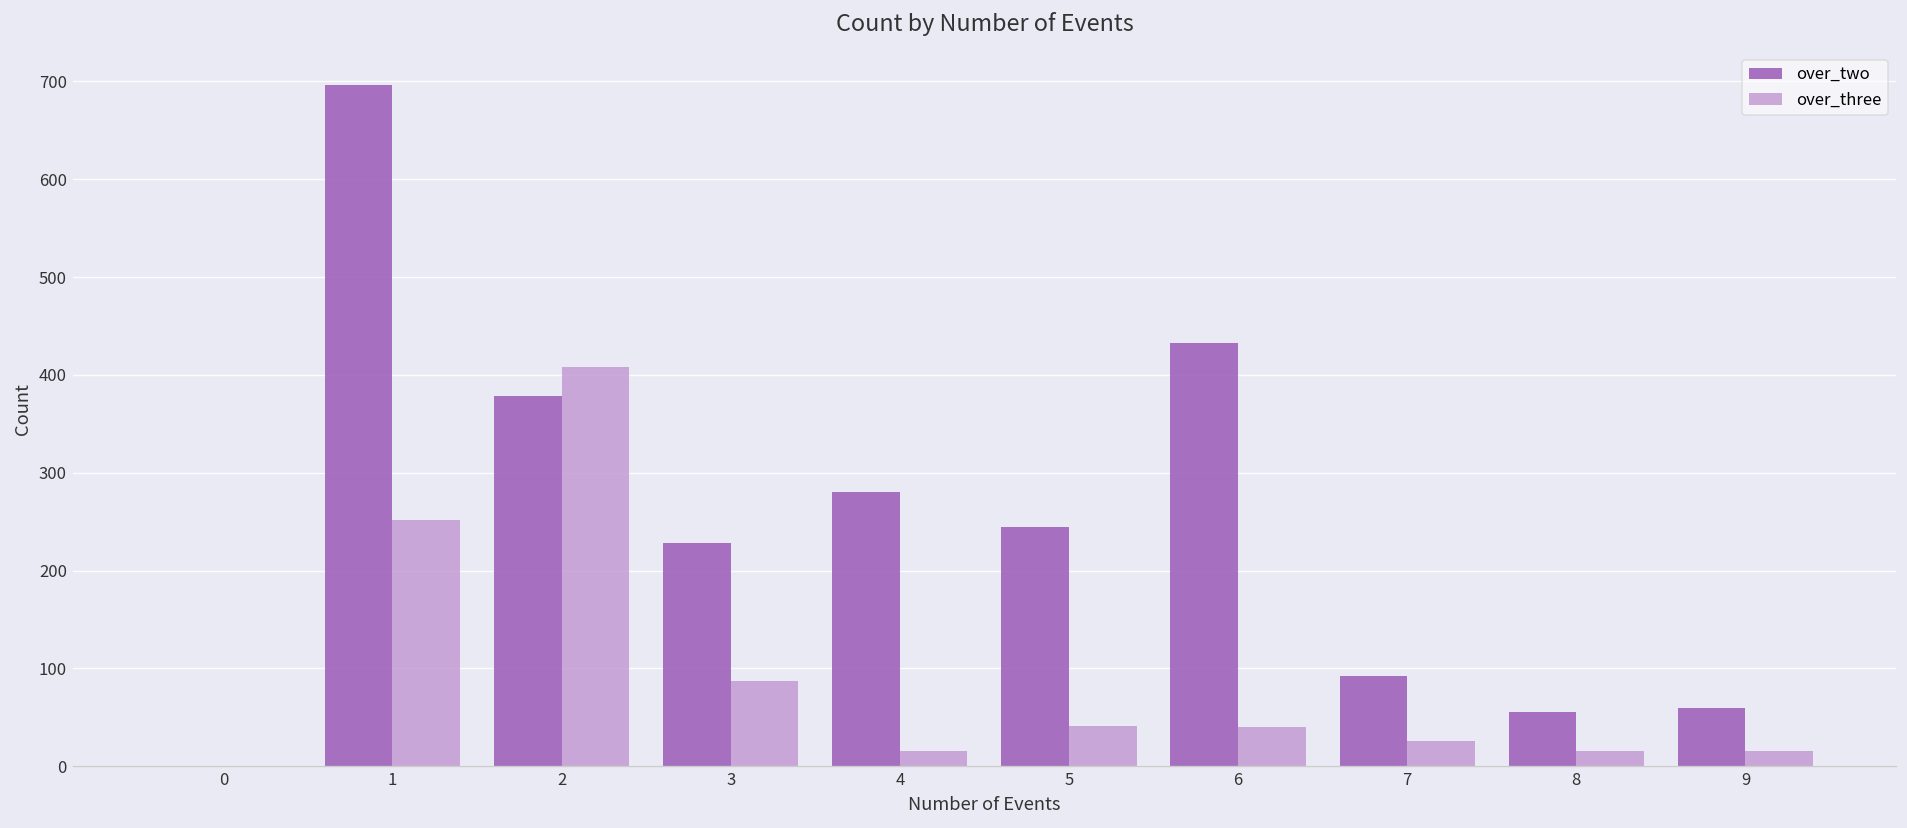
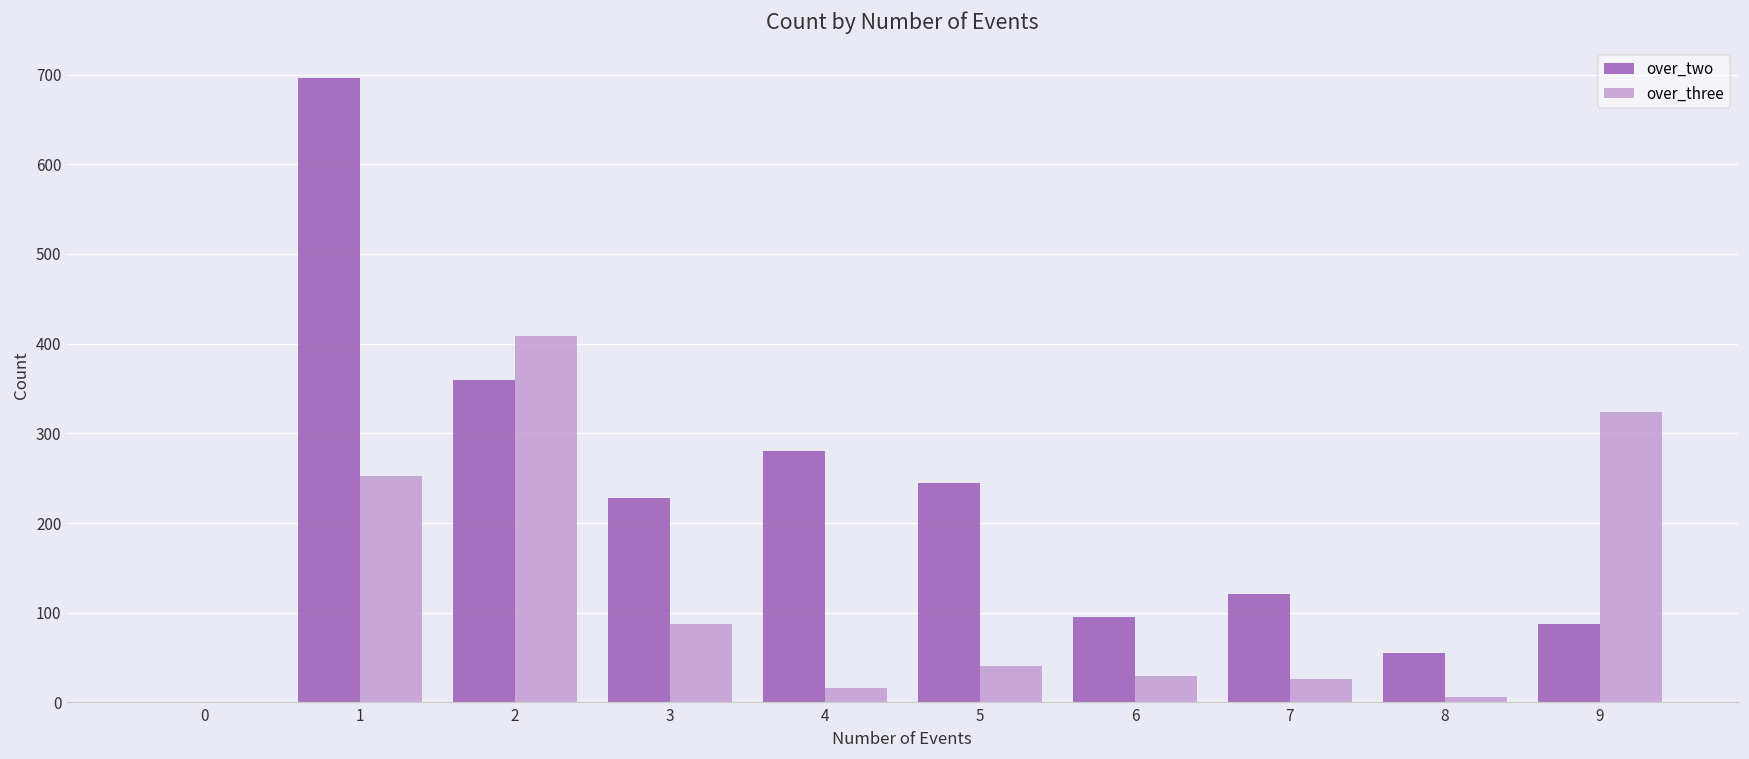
over_two, 2: 380 -> 360
over_two, 6: 430 -> 100
over_three, 6: 40 -> 30
over_two, 7: 90 -> 120
over_three, 8: 20 -> 10
over_two, 9: 60 -> 90
over_three, 9: 20 -> 320
